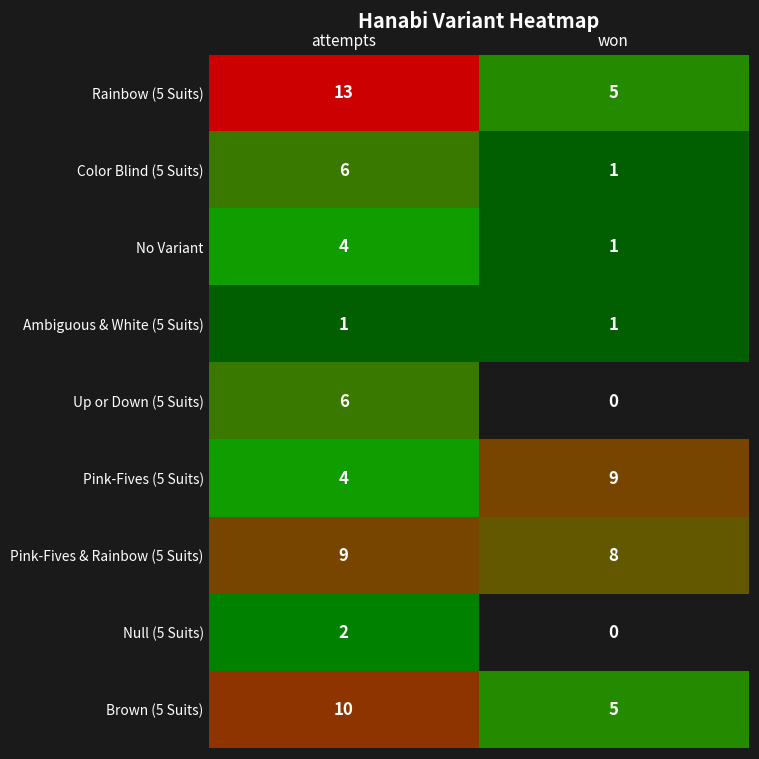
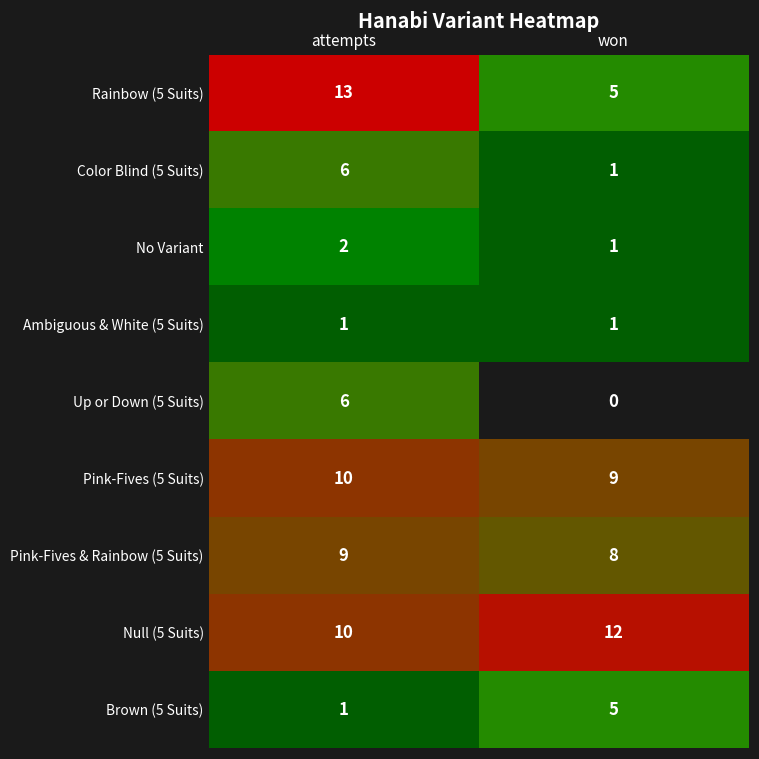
No Variant, attempts: 4 -> 2
Pink-Fives (5 Suits), attempts: 4 -> 10
Null (5 Suits), attempts: 2 -> 10
Null (5 Suits), won: 0 -> 12
Brown (5 Suits), attempts: 10 -> 1
